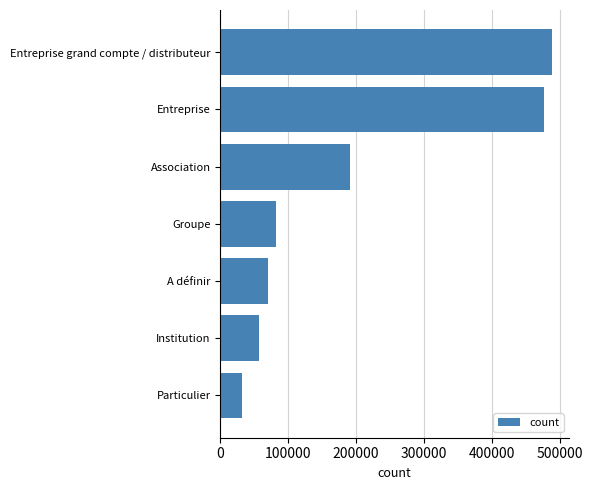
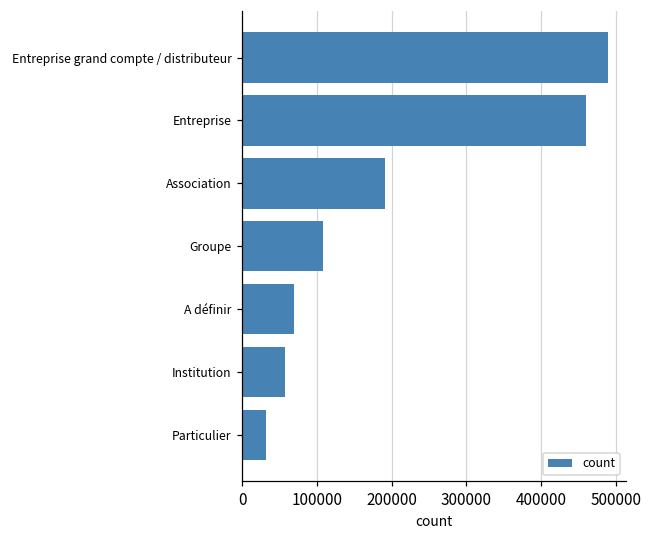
Entreprise: 480000 -> 460000
Groupe: 80000 -> 110000
